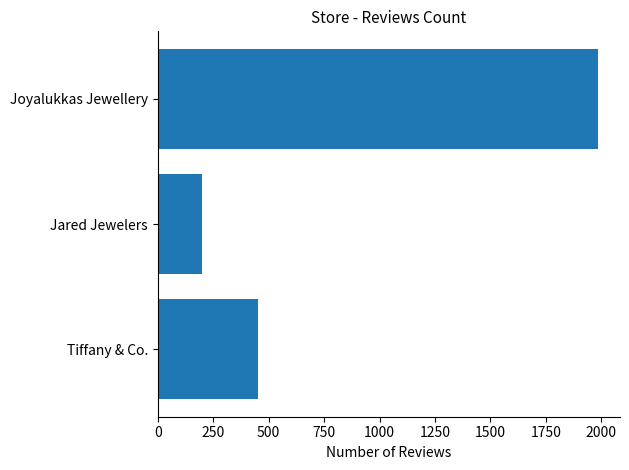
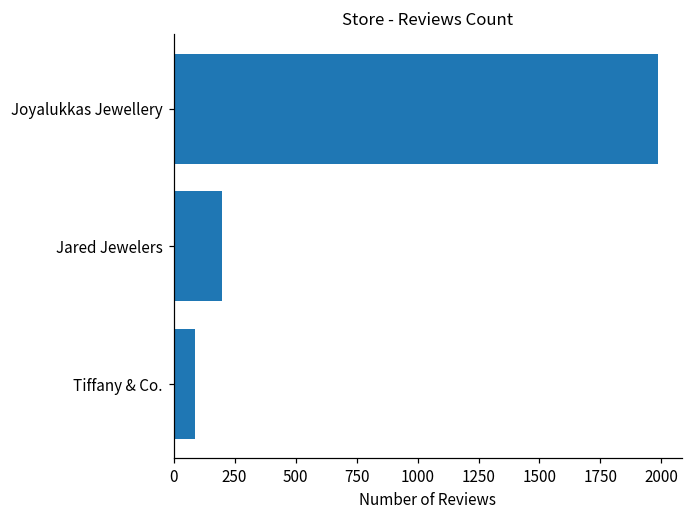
Tiffany & Co.: 450 -> 90
